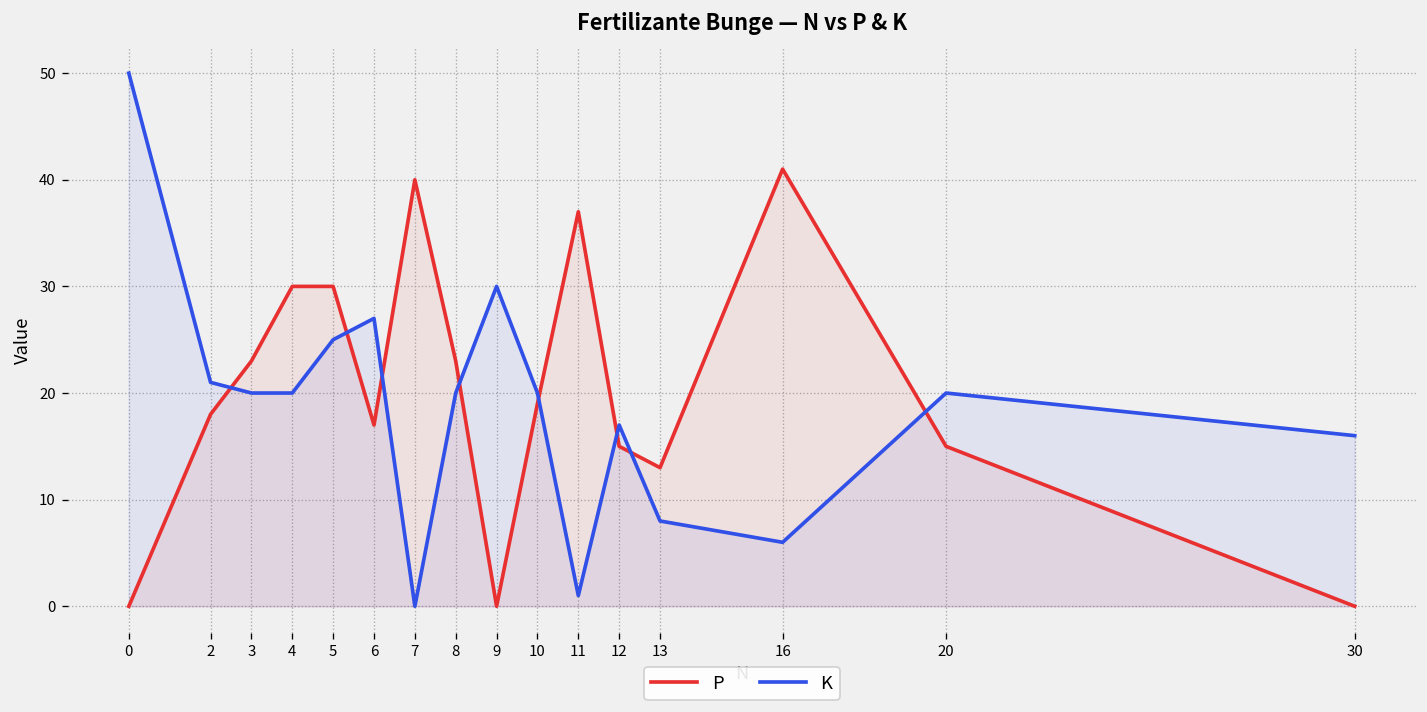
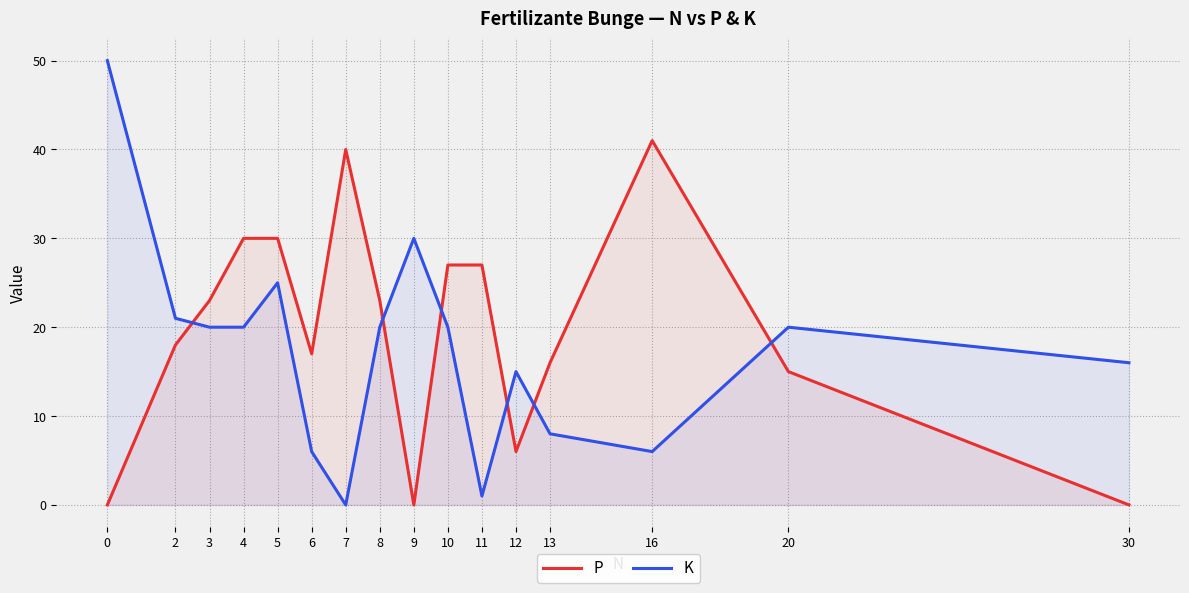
K, 6: 27 -> 6
P, 10: 19 -> 27
P, 11: 37 -> 27
P, 12: 15 -> 6
K, 12: 17 -> 15
P, 13: 13 -> 16
